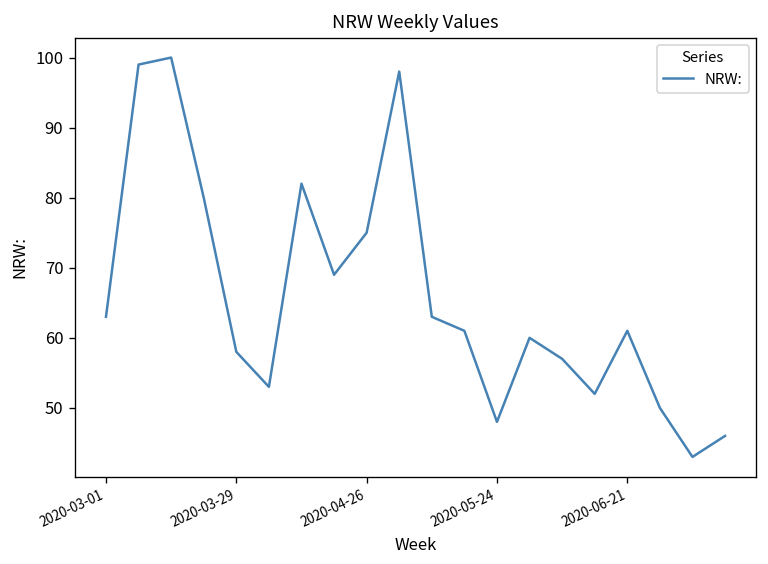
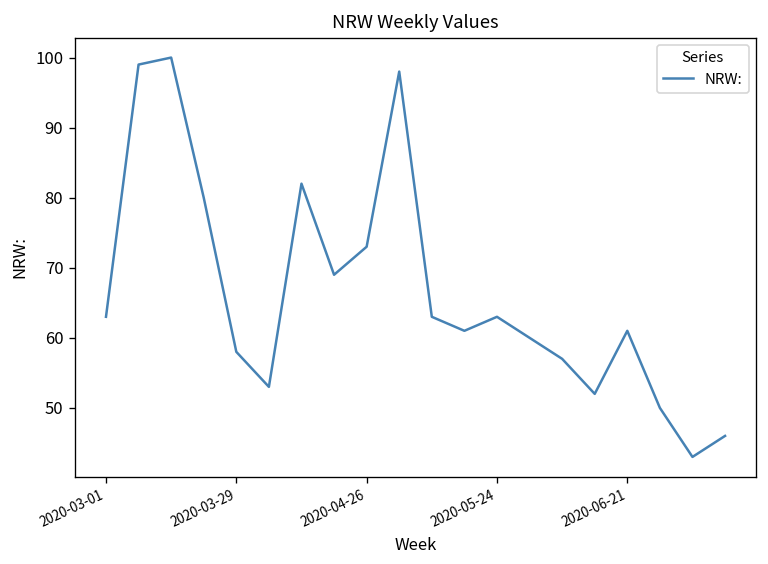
2020-04-26: 75 -> 73
2020-05-24: 48 -> 63
